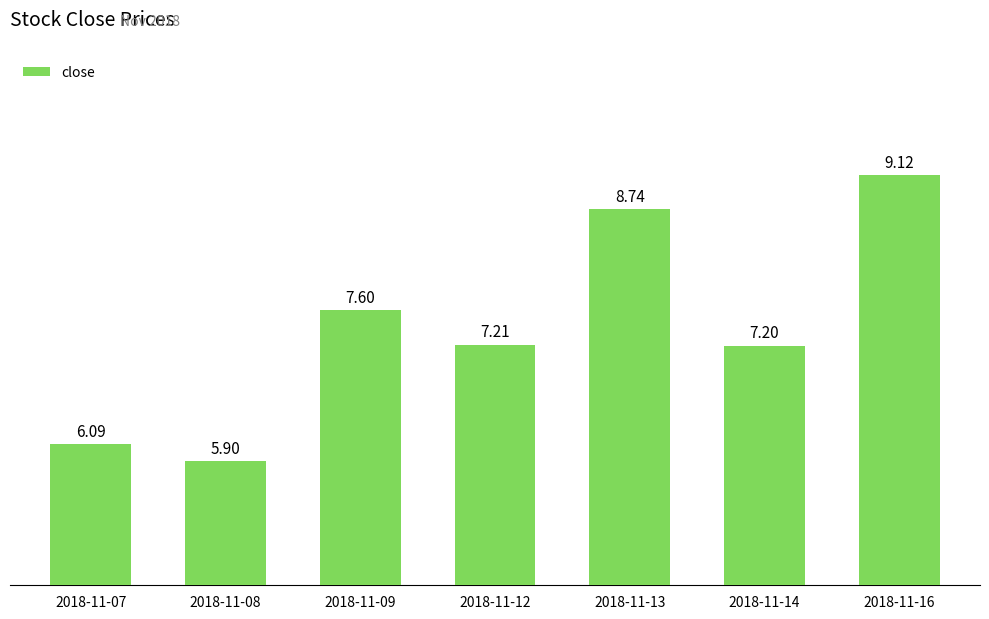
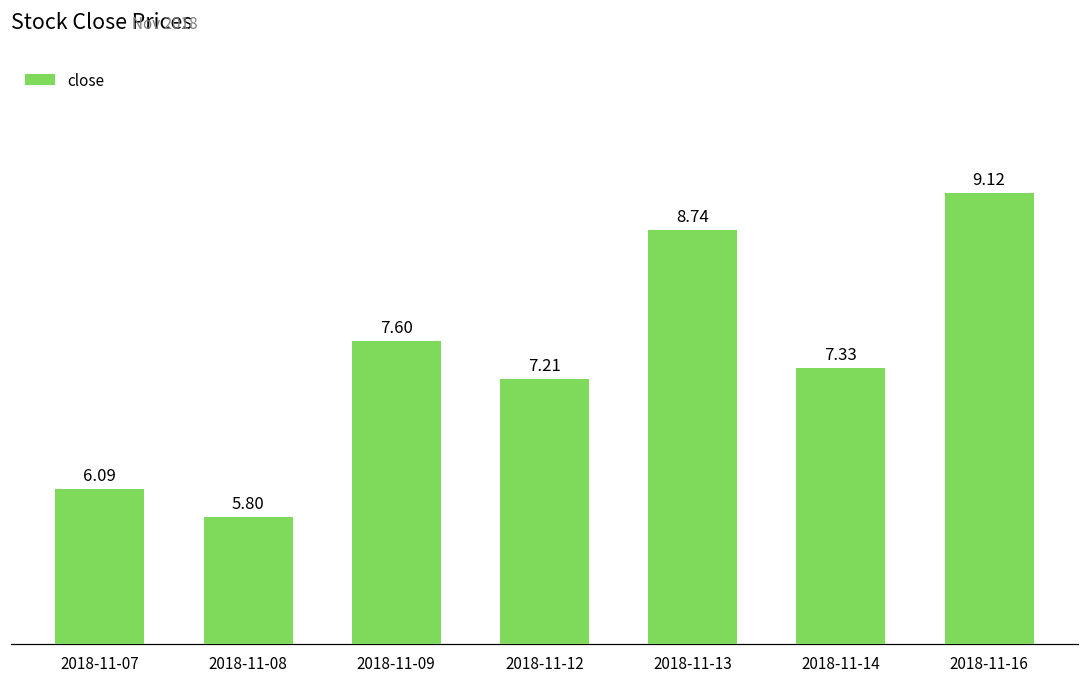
2018-11-08: 5.90 -> 5.80
2018-11-14: 7.20 -> 7.33
